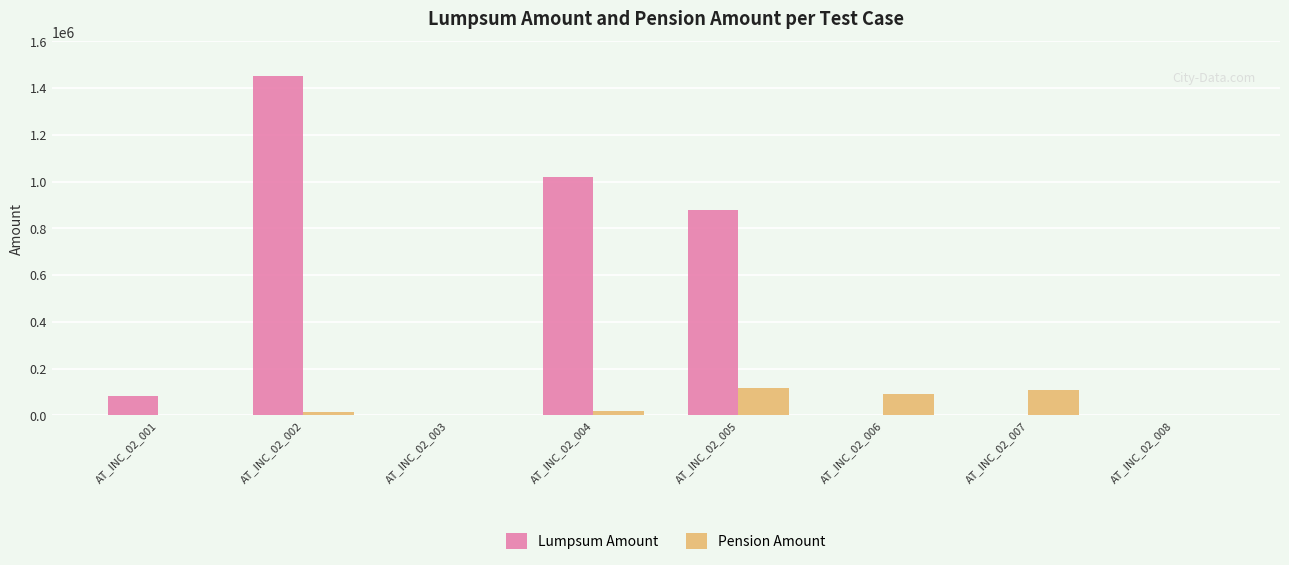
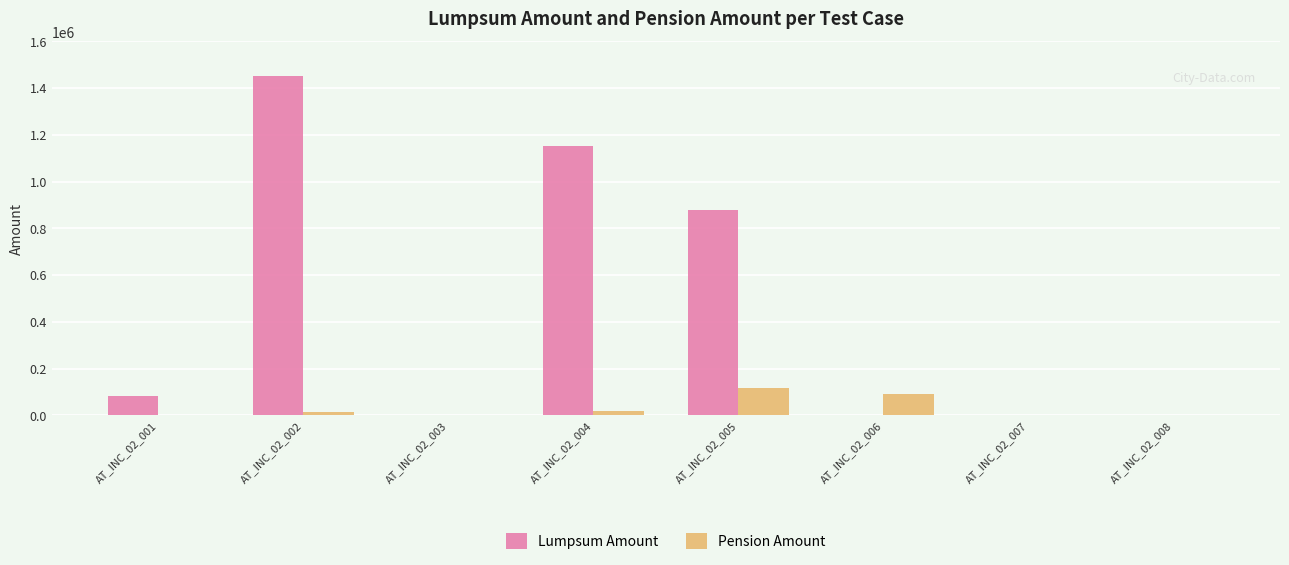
Lumpsum Amount, AT_INC_02_004: 1020000 -> 1150000
Pension Amount, AT_INC_02_007: 110000 -> 0
